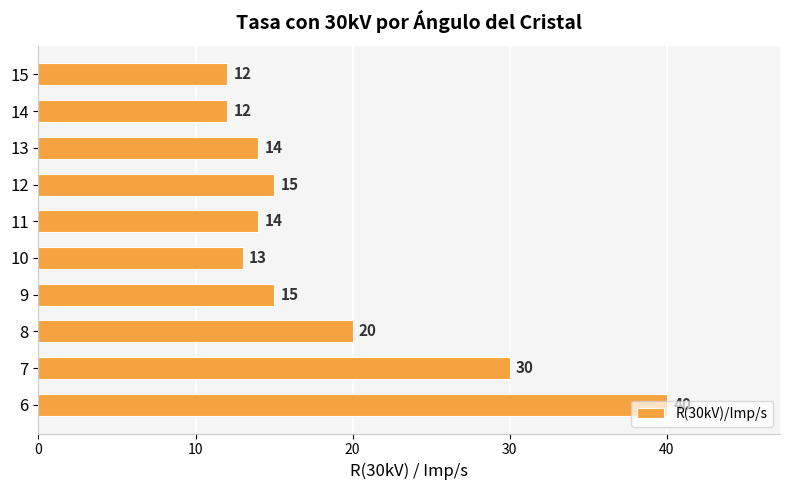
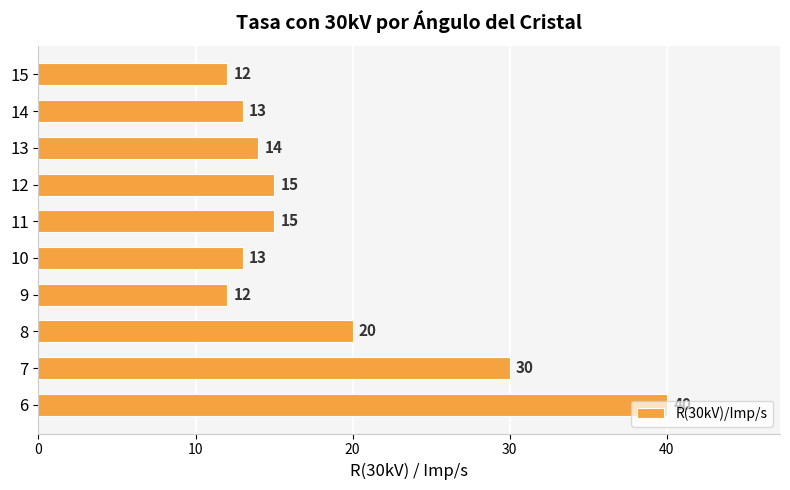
14: 12 -> 13
11: 14 -> 15
9: 15 -> 12
